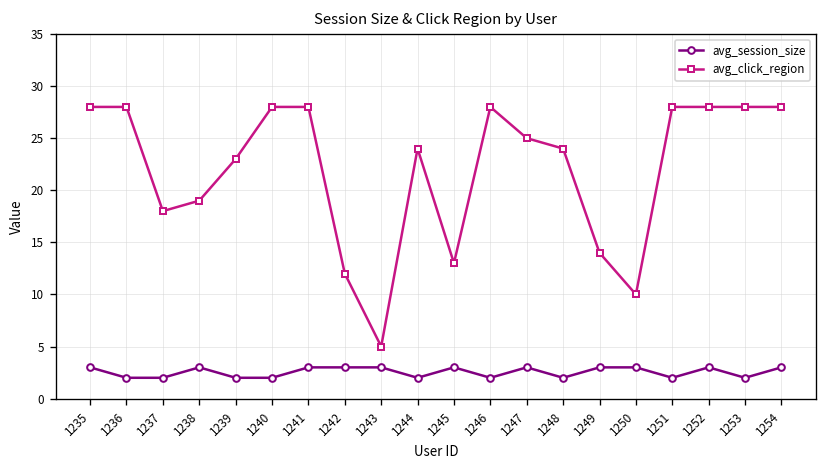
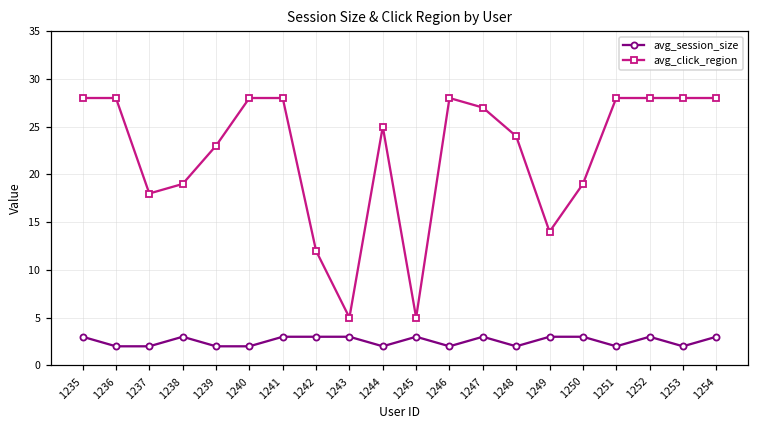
avg_click_region, 1244: 24 -> 25
avg_click_region, 1245: 13 -> 5
avg_click_region, 1247: 25 -> 27
avg_click_region, 1250: 10 -> 19
